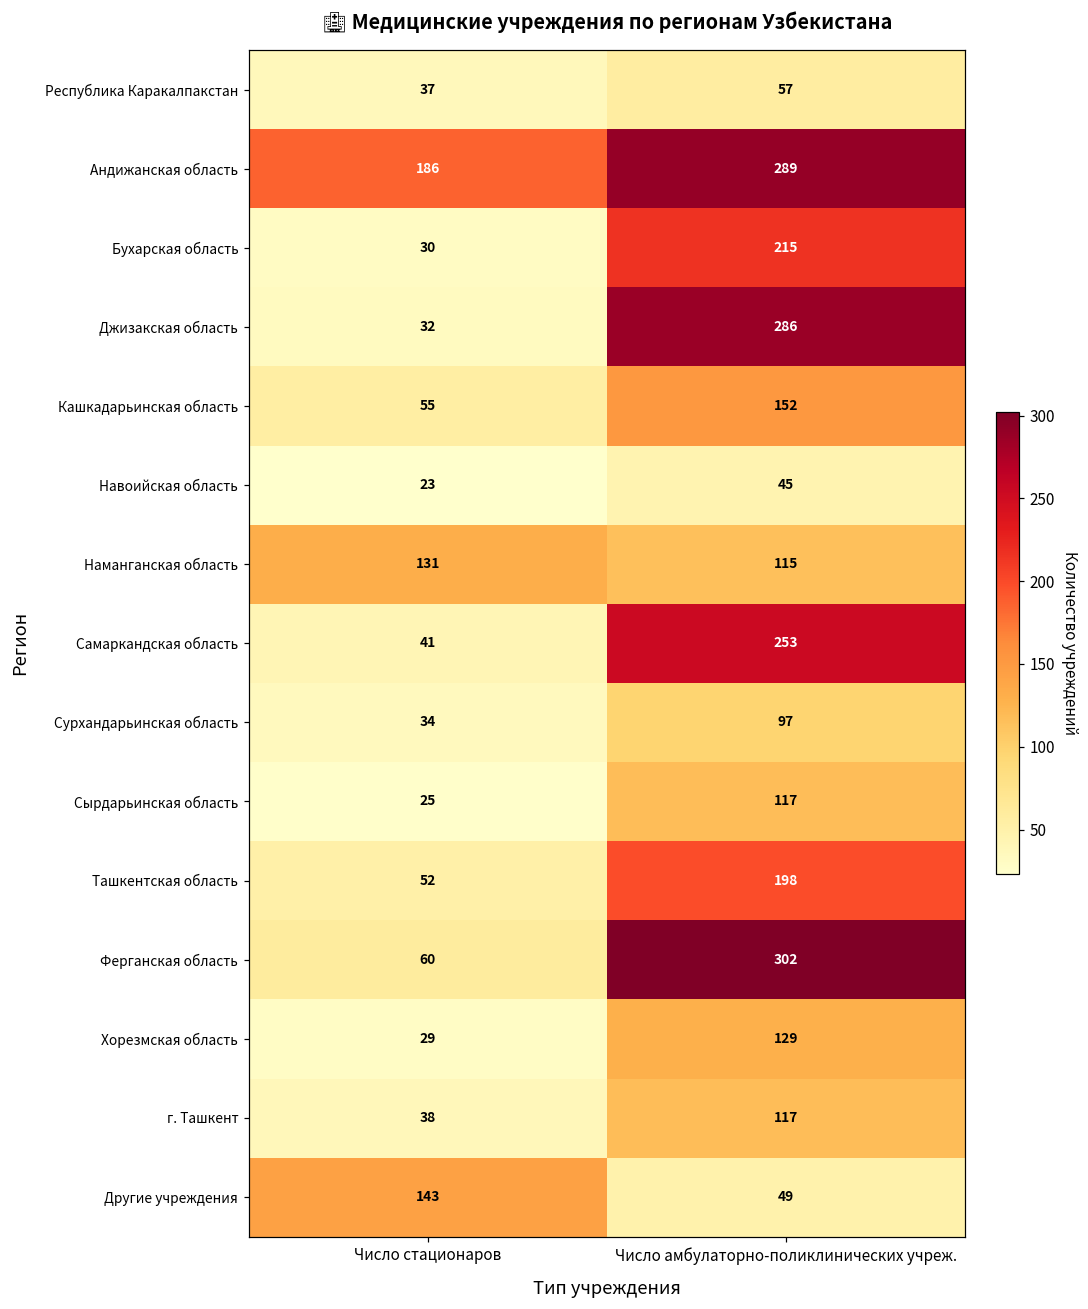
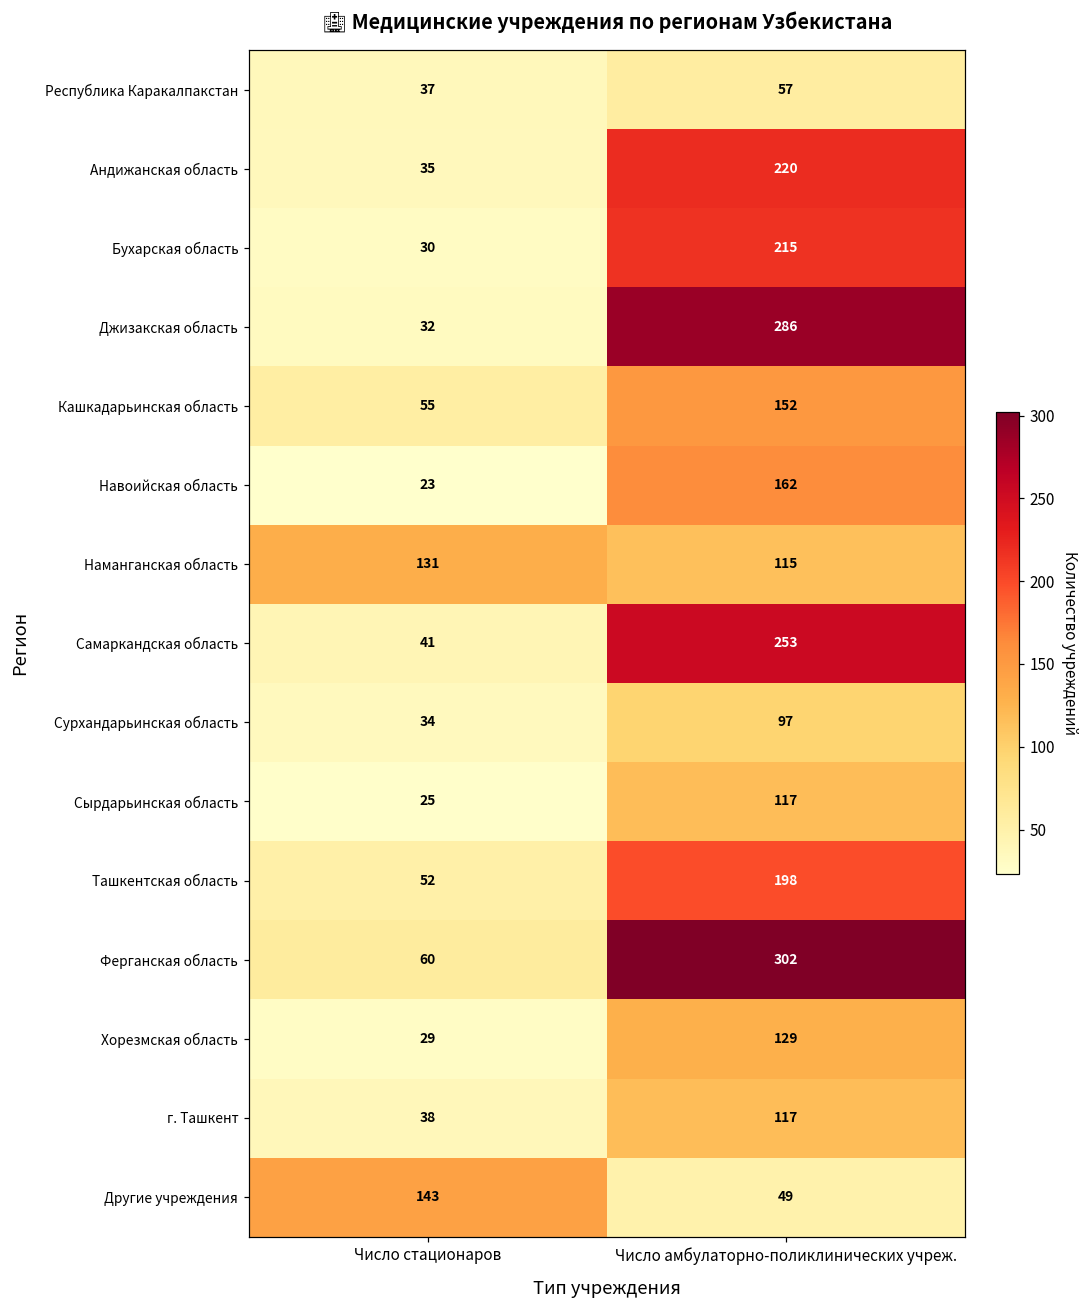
Андижанская область, Число стационаров: 186 -> 35
Андижанская область, Число амбулаторно-поликлинических учреж.: 289 -> 220
Навоийская область, Число амбулаторно-поликлинических учреж.: 45 -> 162
